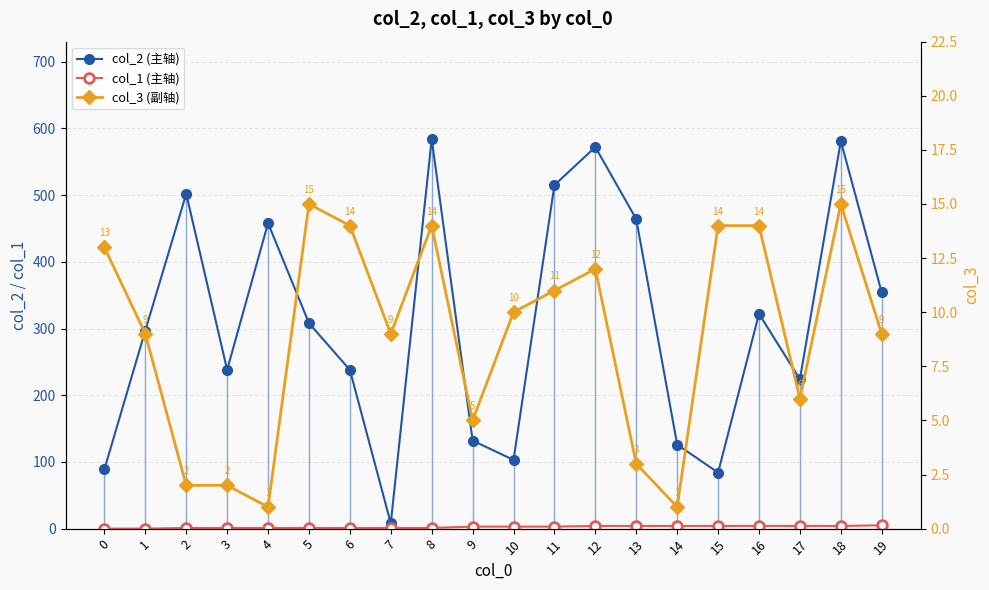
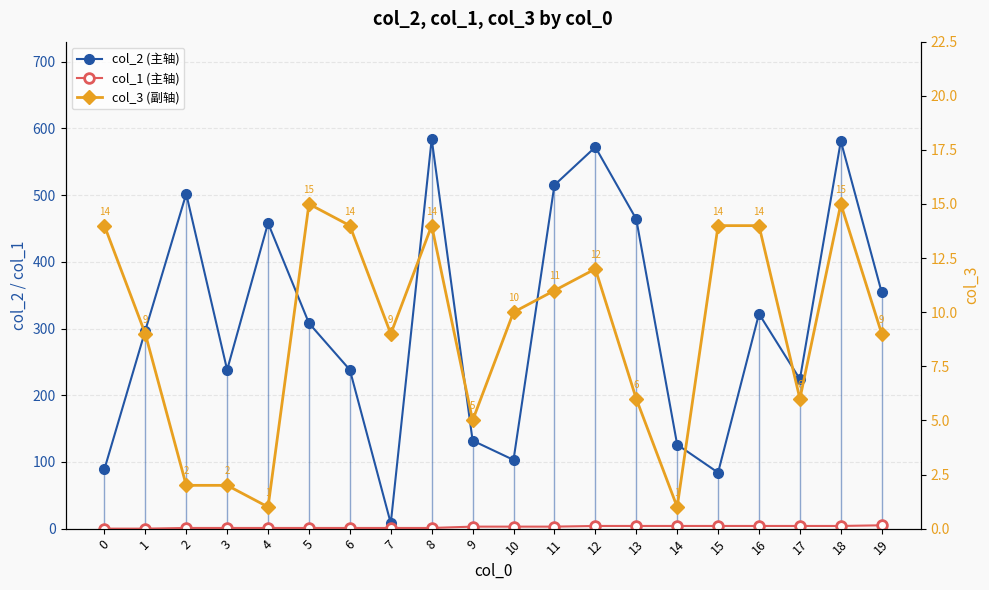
col_3 (副轴), 0: 13 -> 14
col_3 (副轴), 13: 3 -> 6
